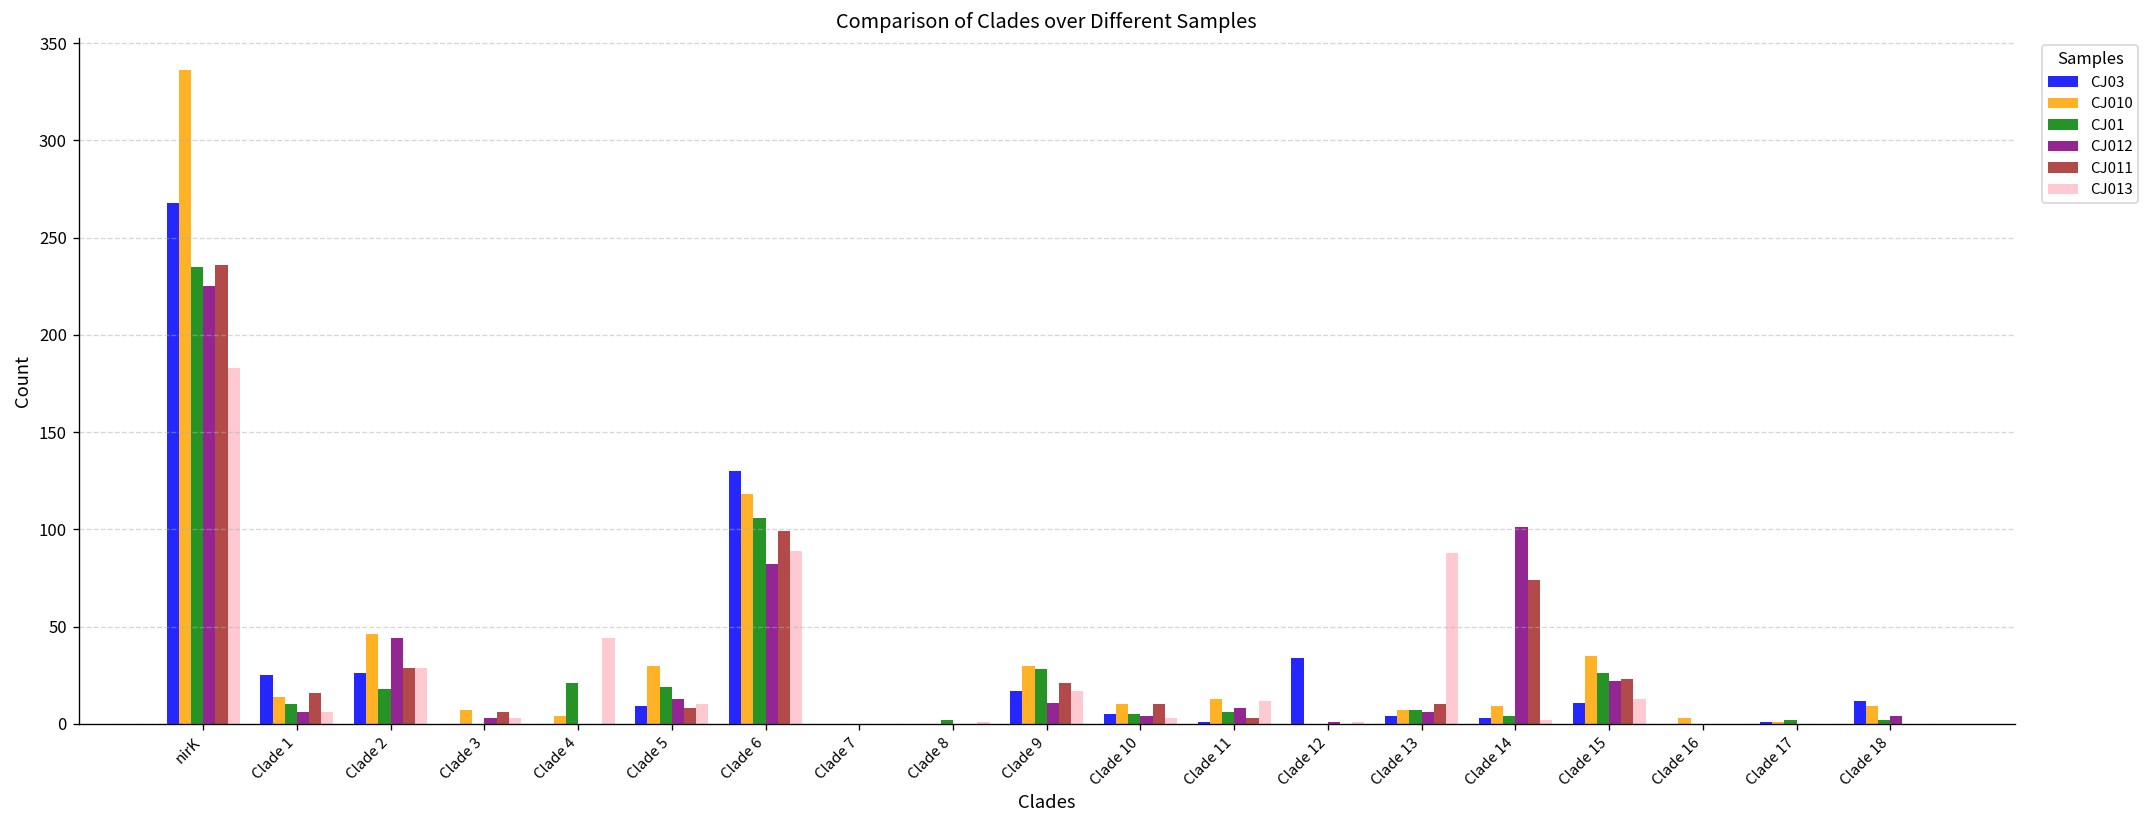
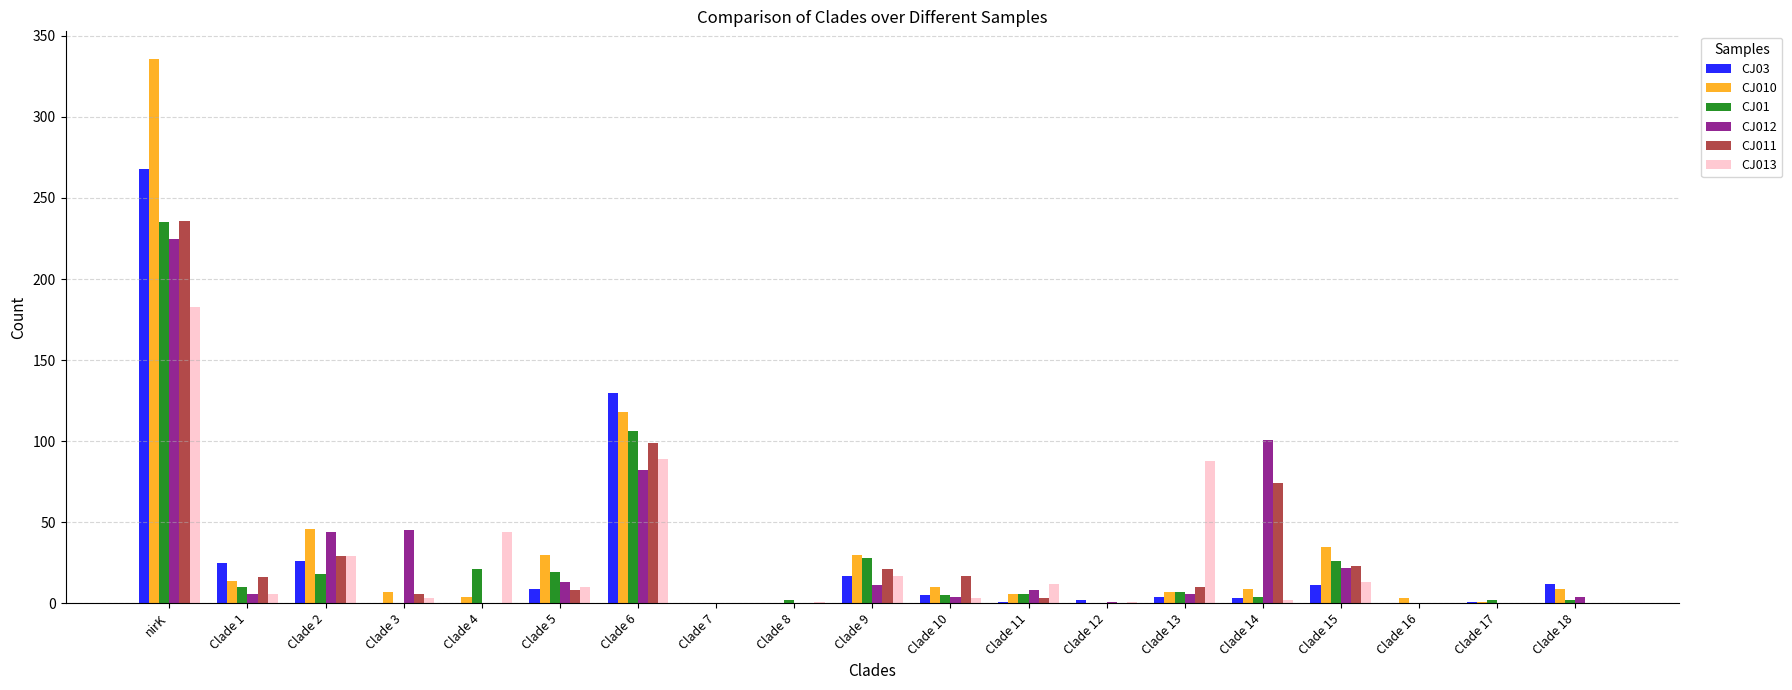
CJ012, Clade 3: 3 -> 45
CJ011, Clade 10: 10 -> 17
CJ010, Clade 11: 13 -> 6
CJ03, Clade 12: 34 -> 2
